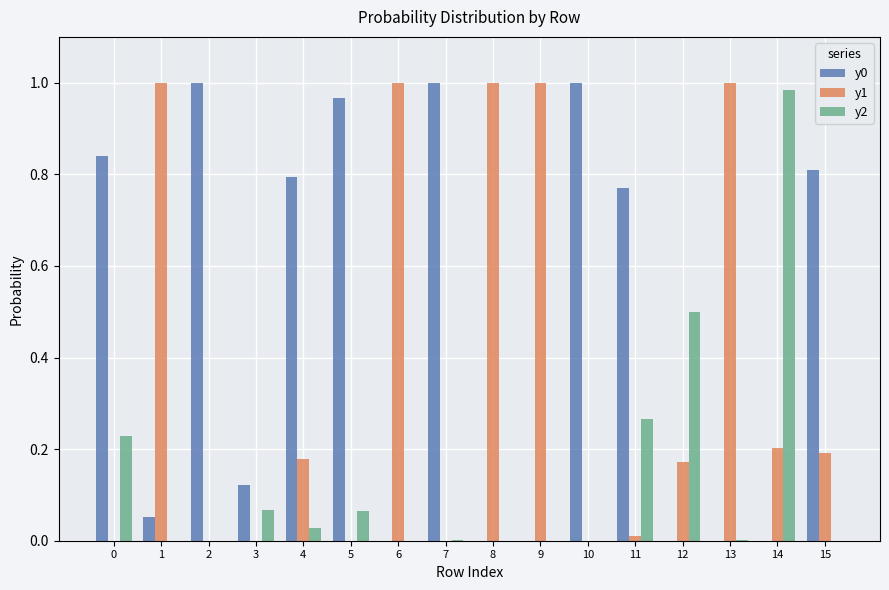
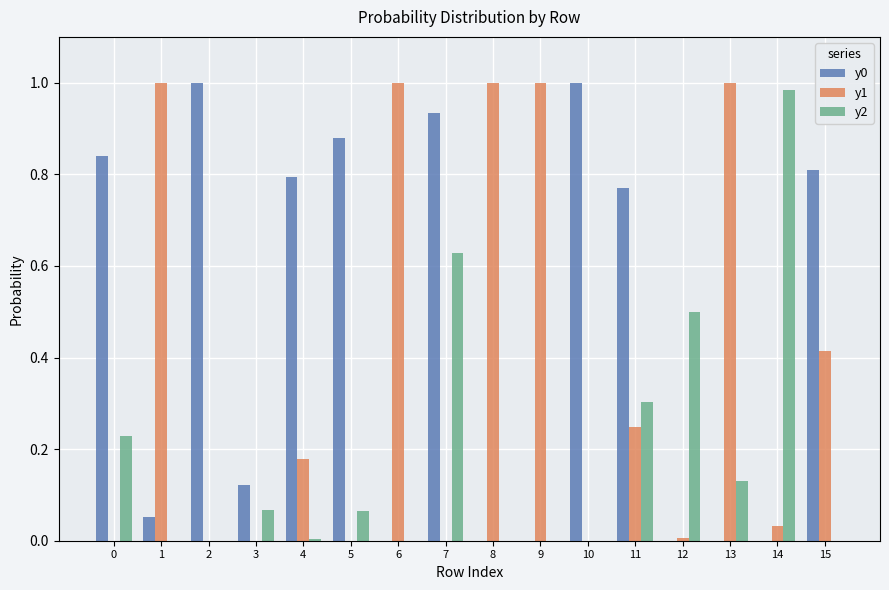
y2, 4: 0.03 -> 0.00
y0, 5: 0.97 -> 0.88
y0, 7: 1.00 -> 0.93
y2, 7: 0.00 -> 0.63
y1, 11: 0.01 -> 0.25
y2, 11: 0.27 -> 0.30
y1, 12: 0.17 -> 0.01
y2, 13: 0.00 -> 0.13
y1, 14: 0.20 -> 0.03
y1, 15: 0.19 -> 0.41
